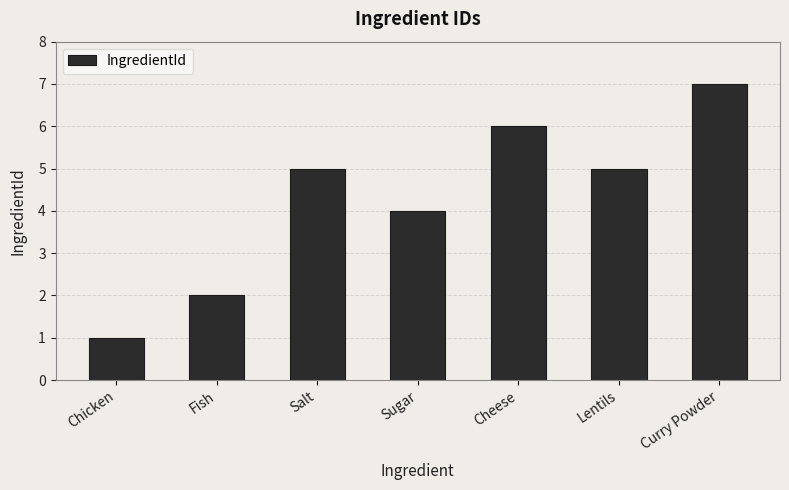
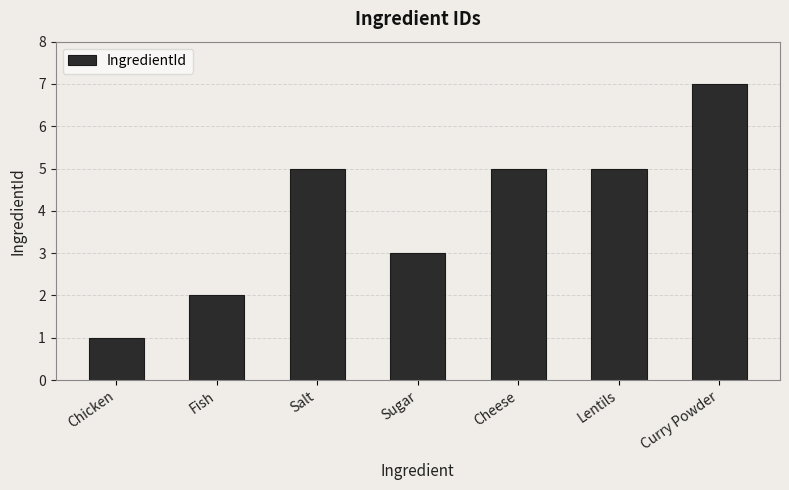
Sugar: 4 -> 3
Cheese: 6 -> 5
